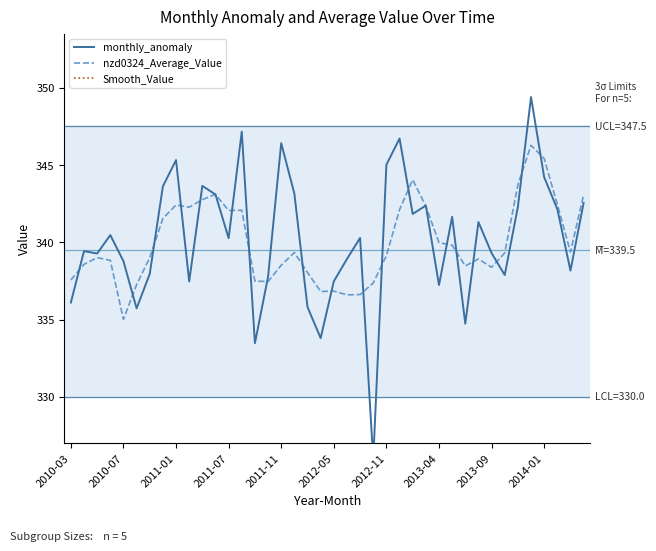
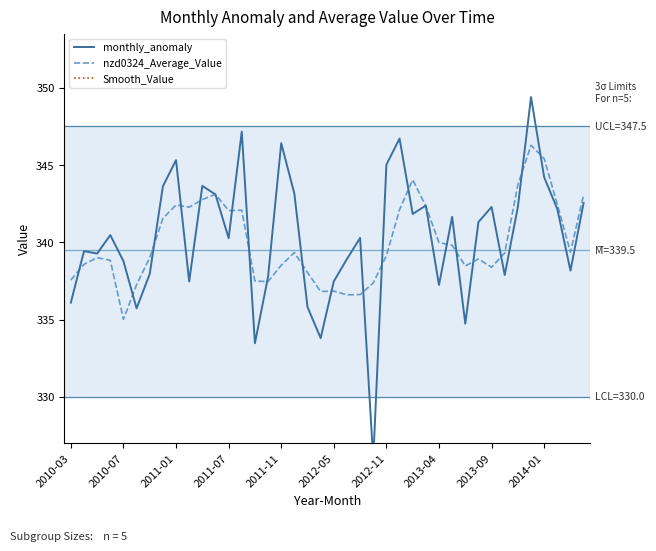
monthly_anomaly, 2013-09: 339.3 -> 342.3
